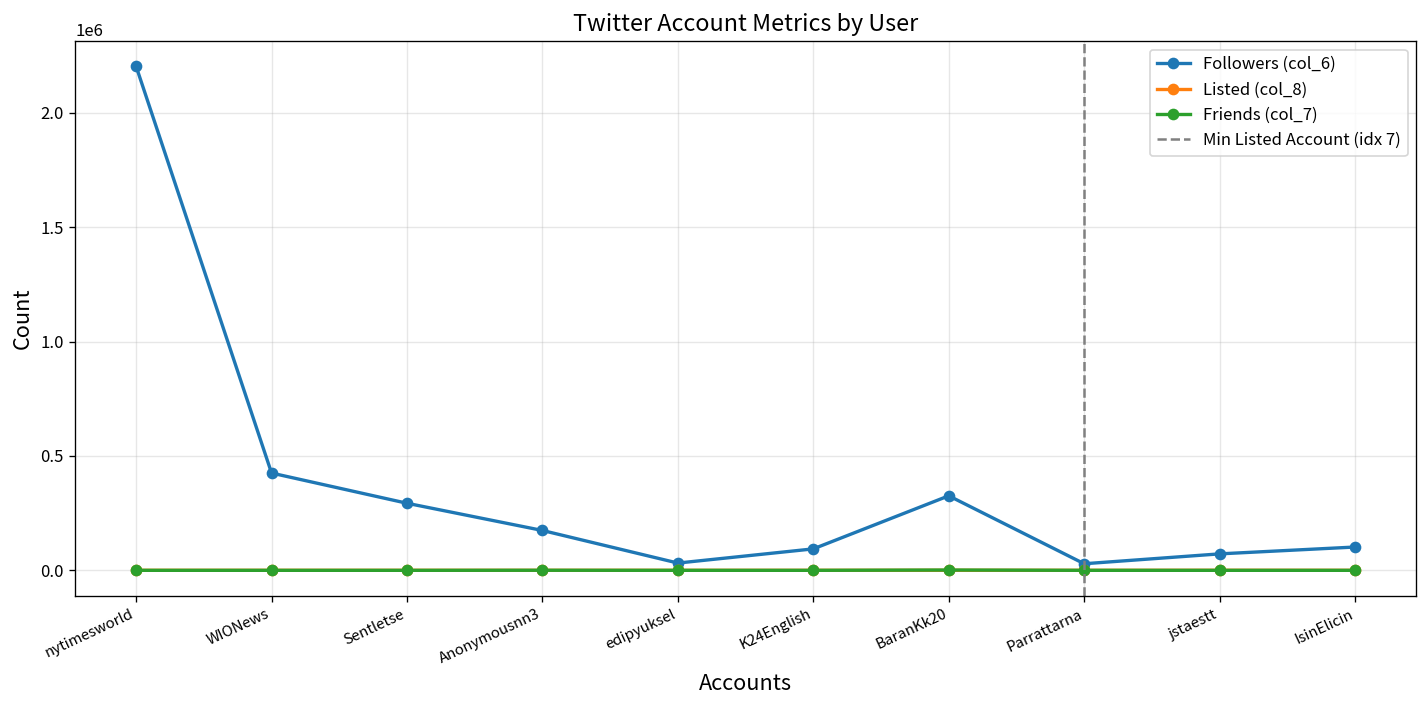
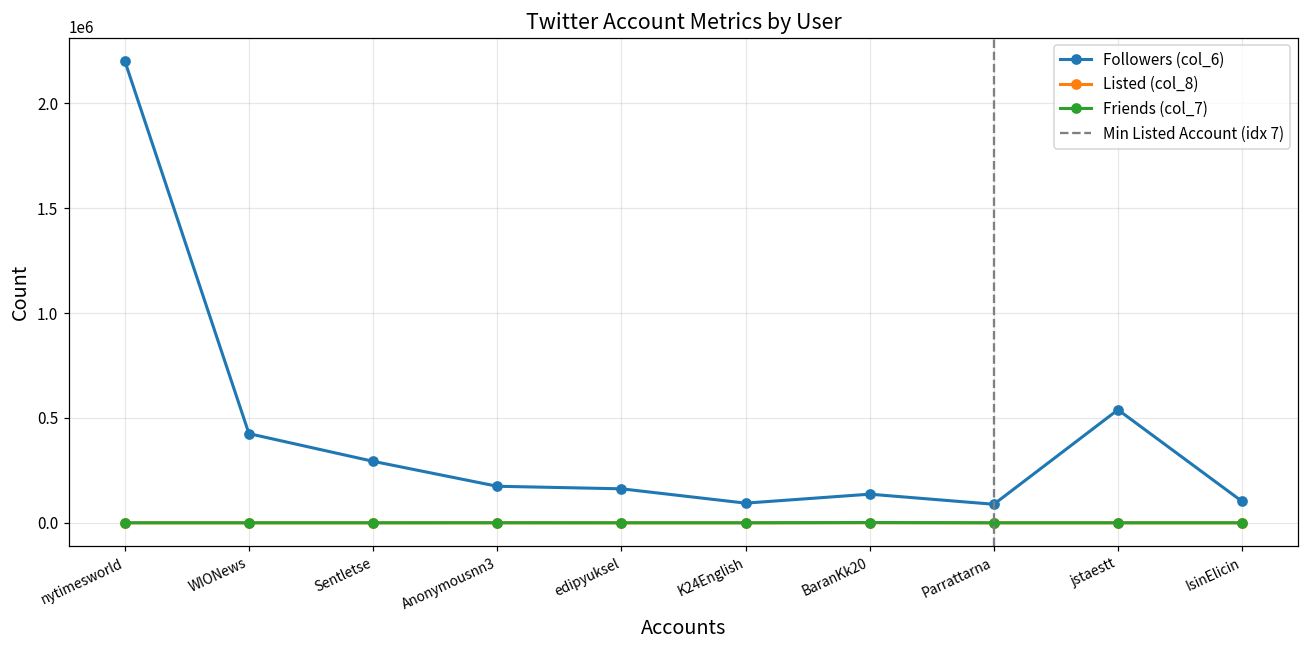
Followers (col_6), edipyuksel: 30000 -> 160000
Followers (col_6), BaranKk20: 330000 -> 140000
Followers (col_6), Parrattarna: 30000 -> 90000
Followers (col_6), jstaestt: 70000 -> 540000
